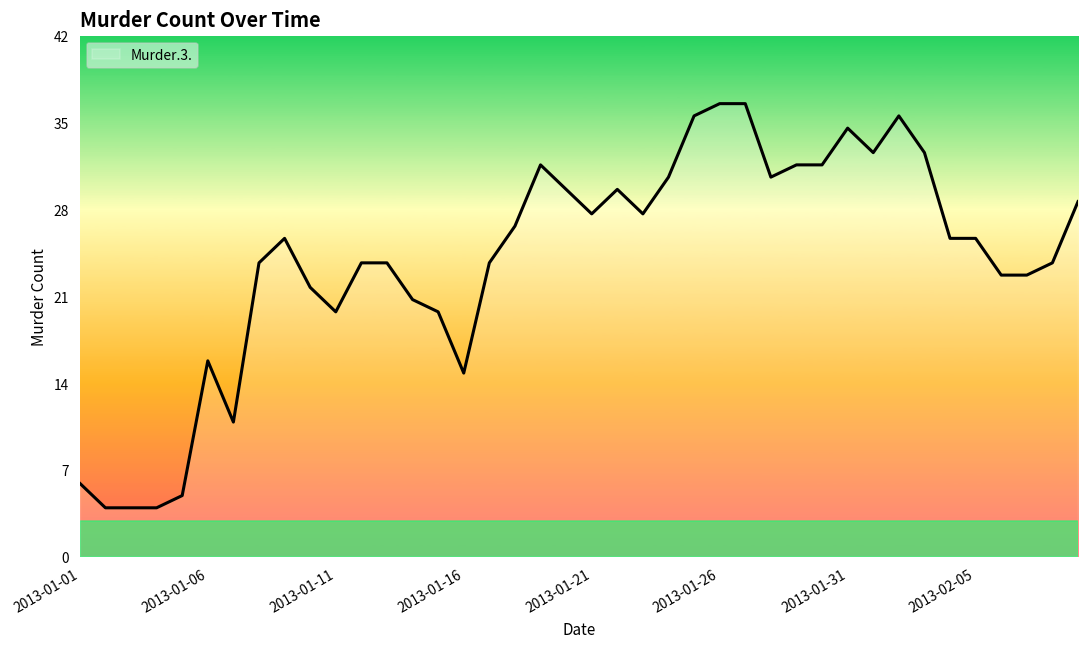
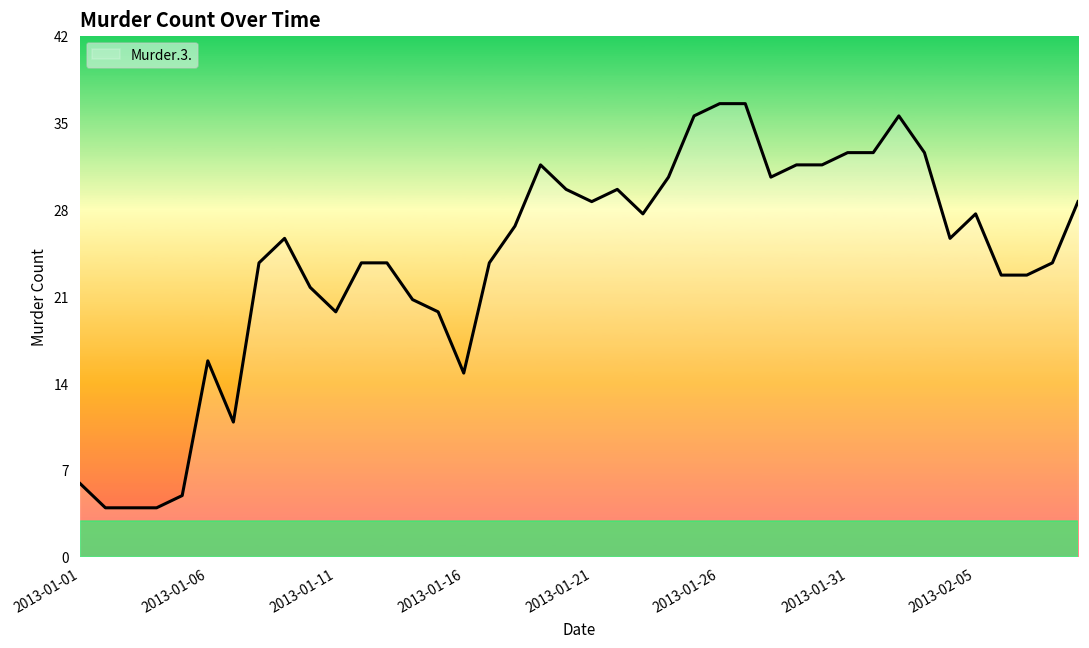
2013-01-21: 28 -> 29
2013-01-31: 35 -> 33
2013-02-05: 26 -> 28
